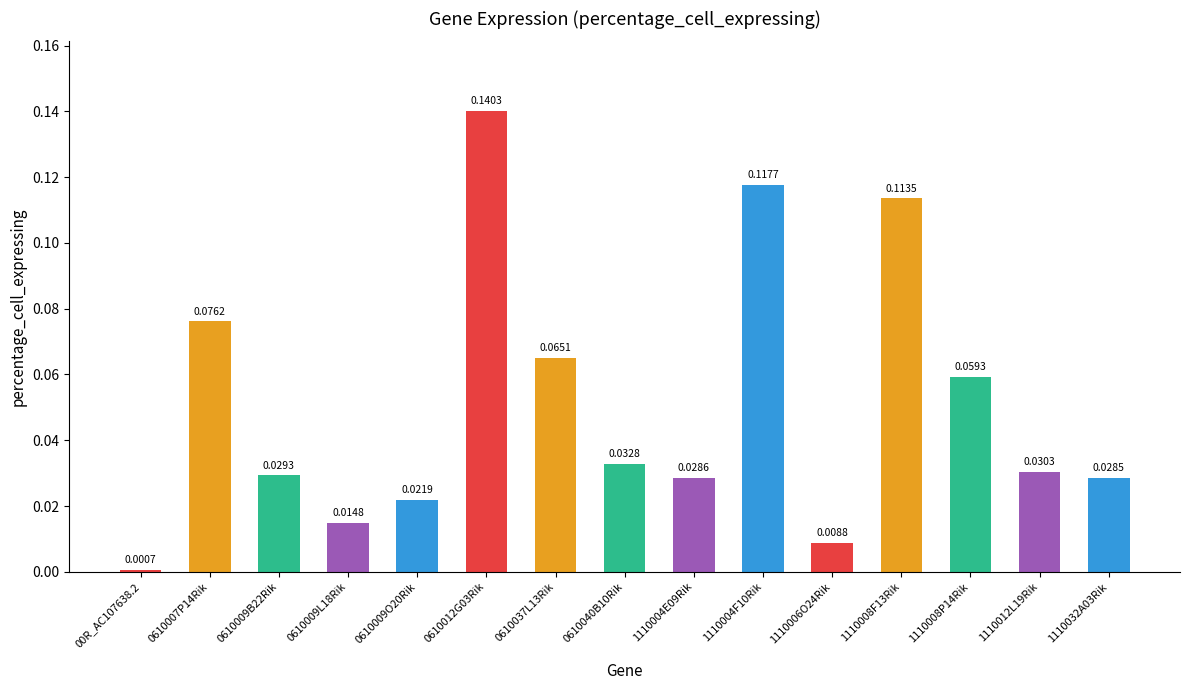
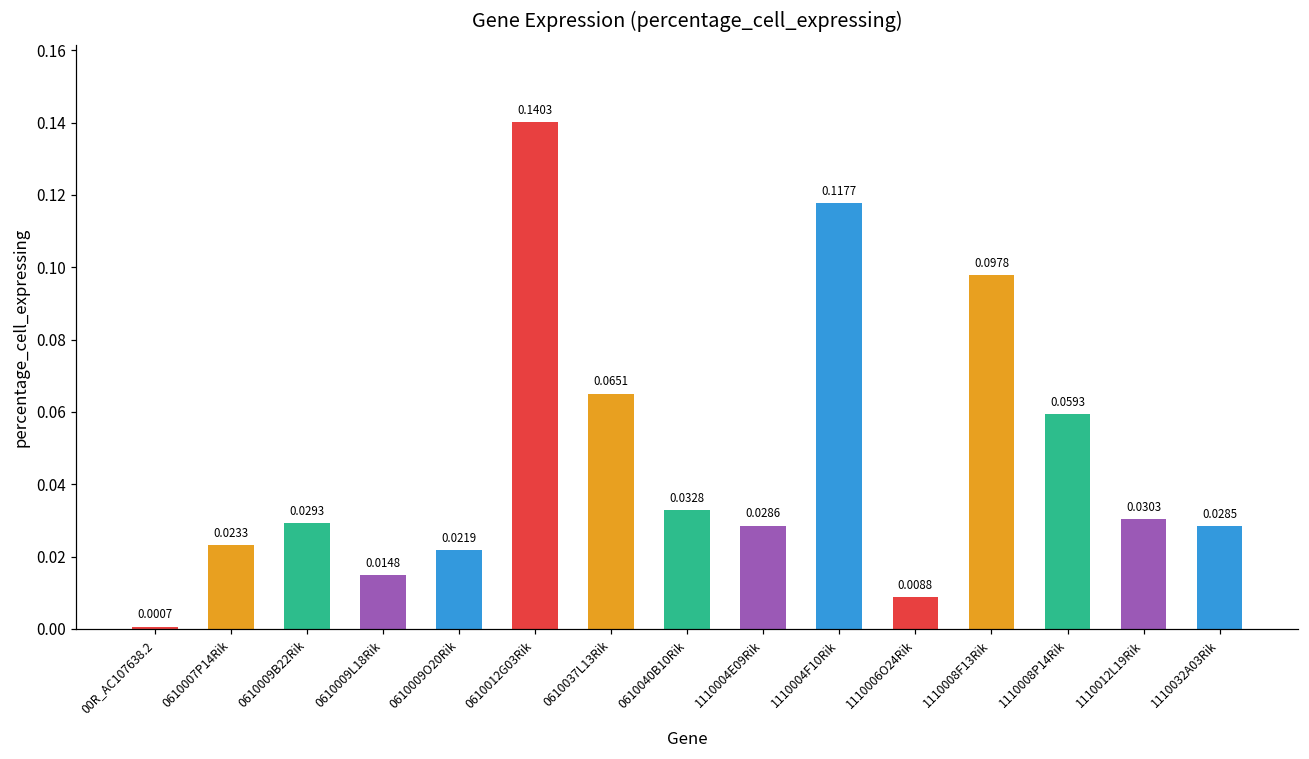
0610007P14Rik: 0.0762 -> 0.0233
1110008F13Rik: 0.1135 -> 0.0978
